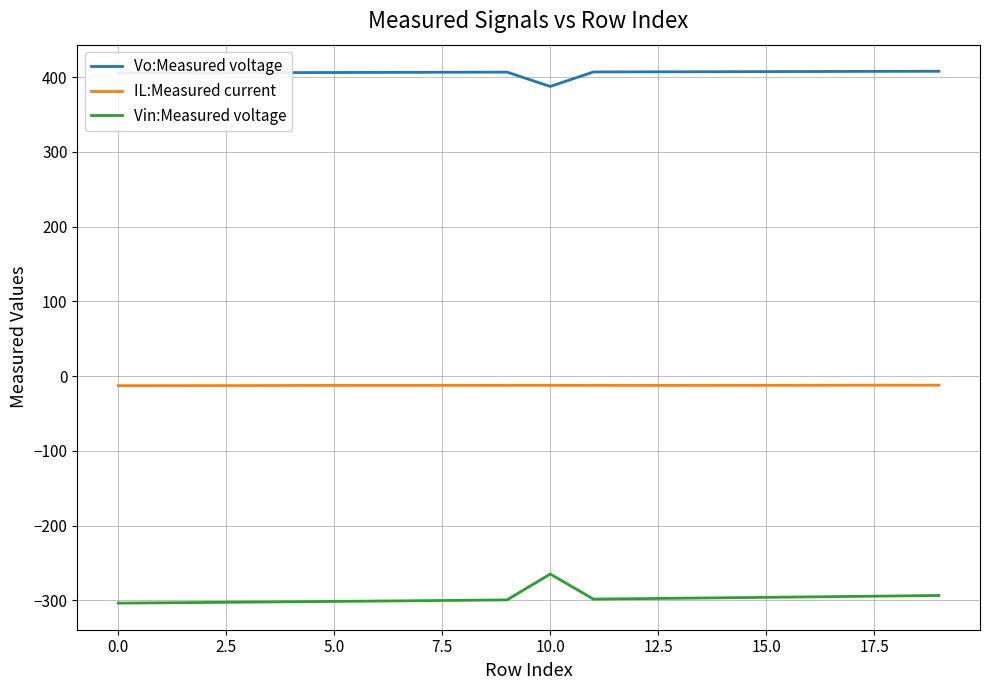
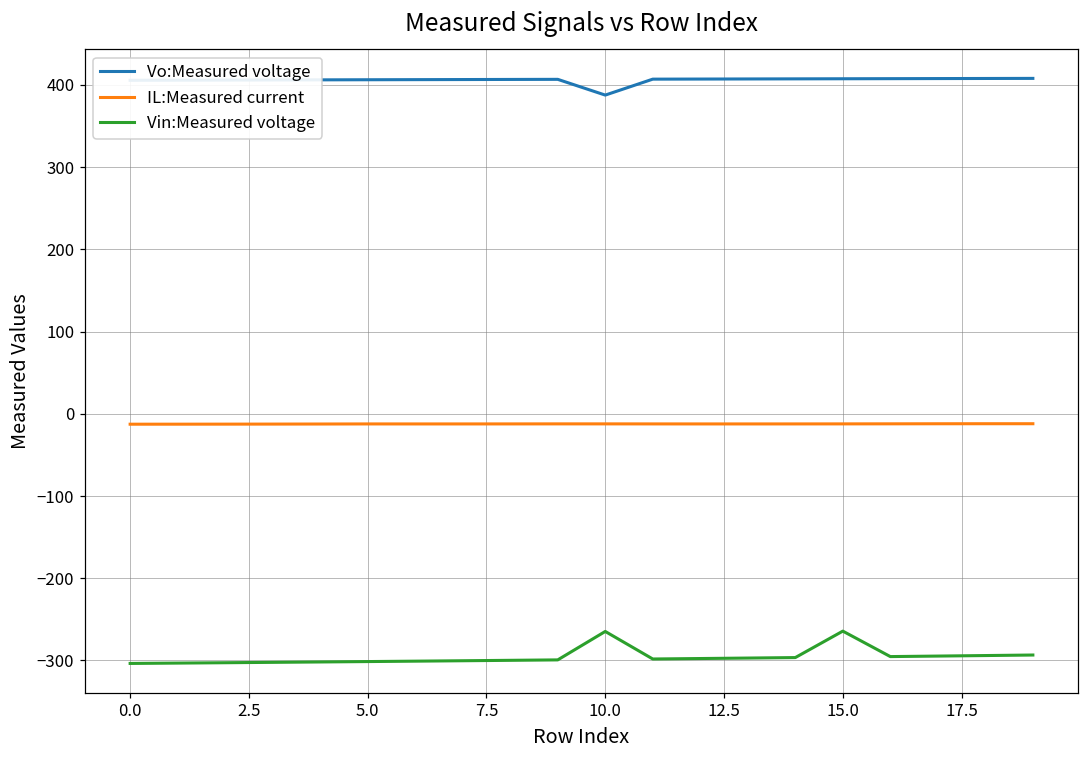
Vin:Measured voltage, 15.0: -300 -> -260
